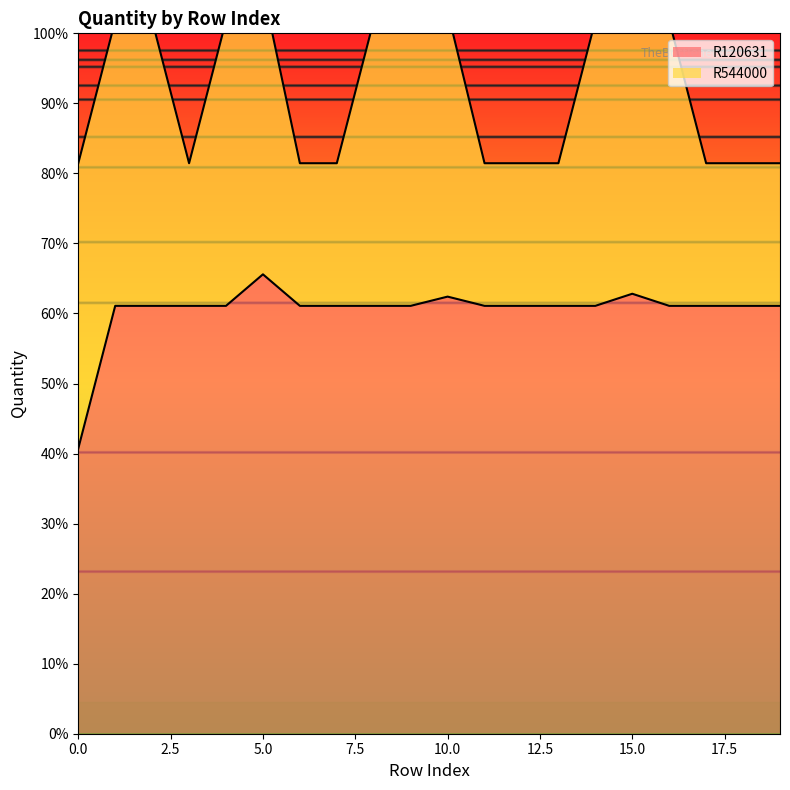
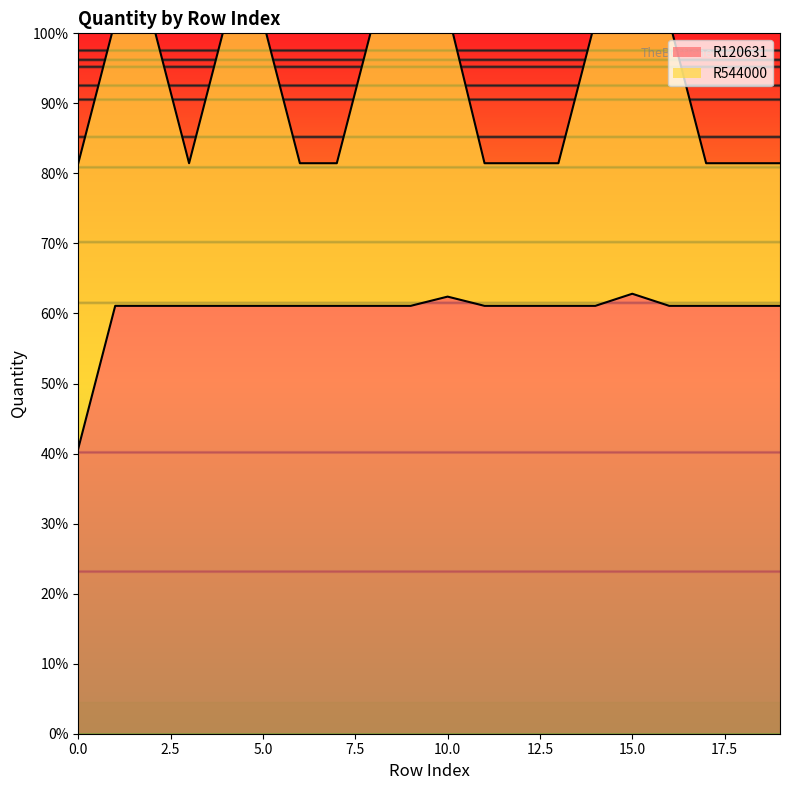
R120631, 5.0: 66% -> 61%
